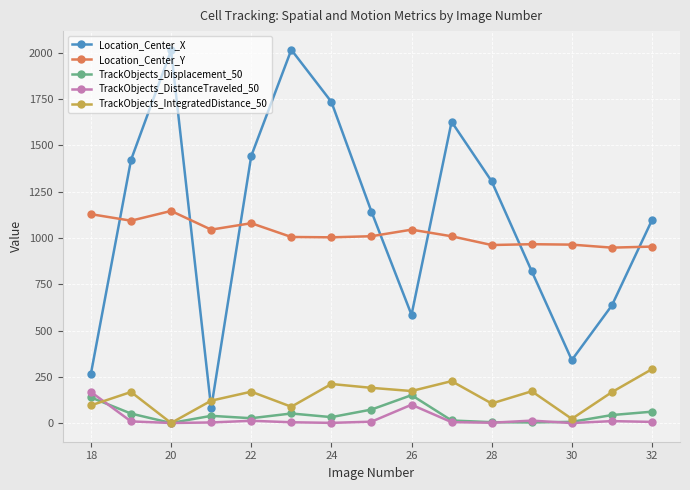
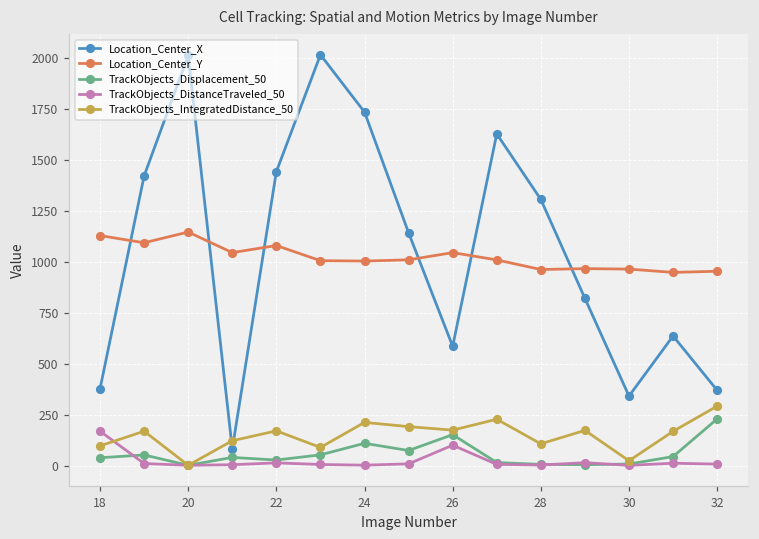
Location_Center_X, 18: 270 -> 380
TrackObjects_Displacement_50, 18: 140 -> 40
TrackObjects_Displacement_50, 24: 30 -> 110
Location_Center_X, 32: 1100 -> 370
TrackObjects_Displacement_50, 32: 60 -> 230
